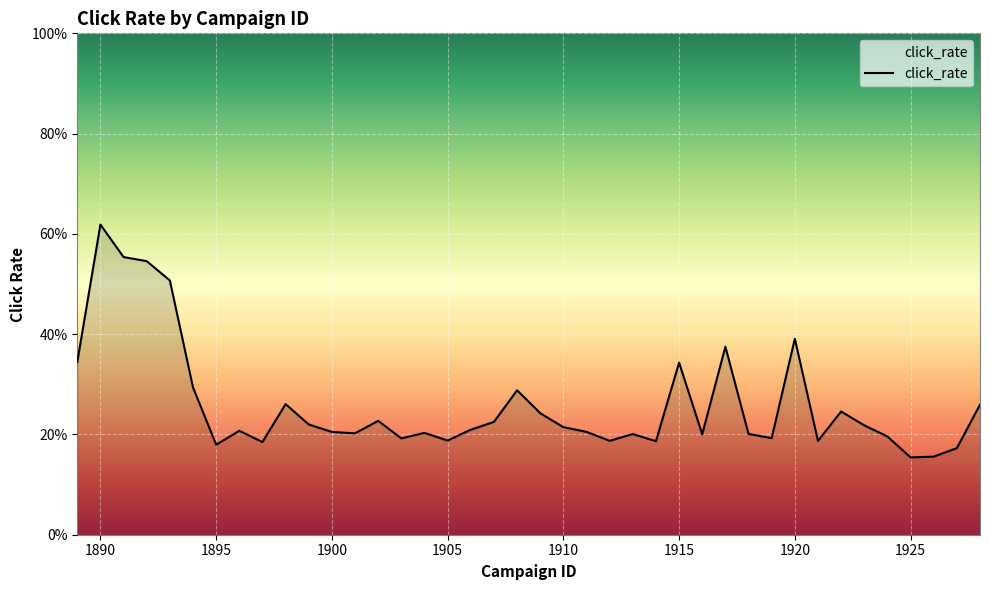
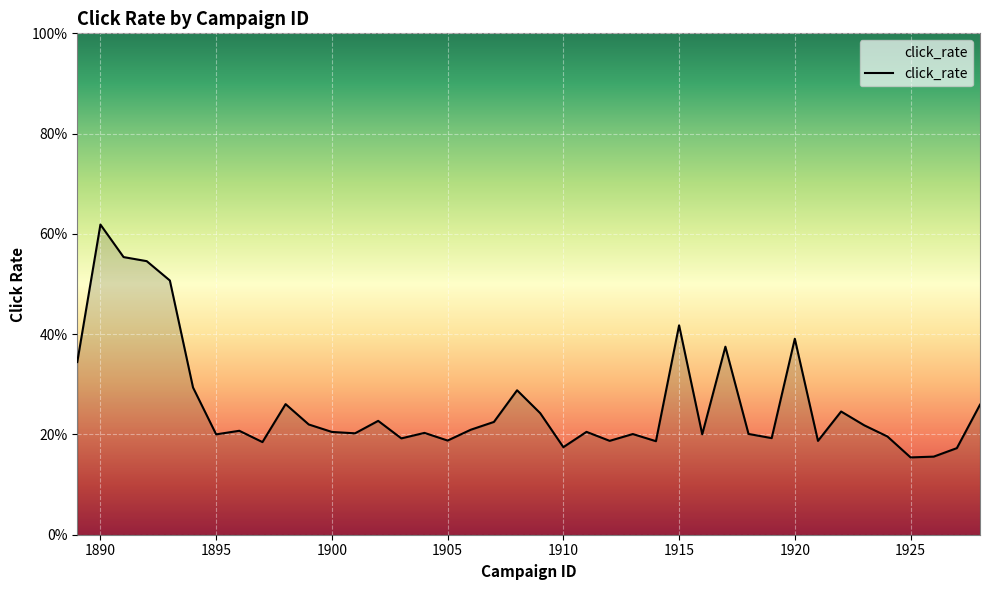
1895: 18% -> 20%
1910: 21% -> 17%
1915: 34% -> 42%
